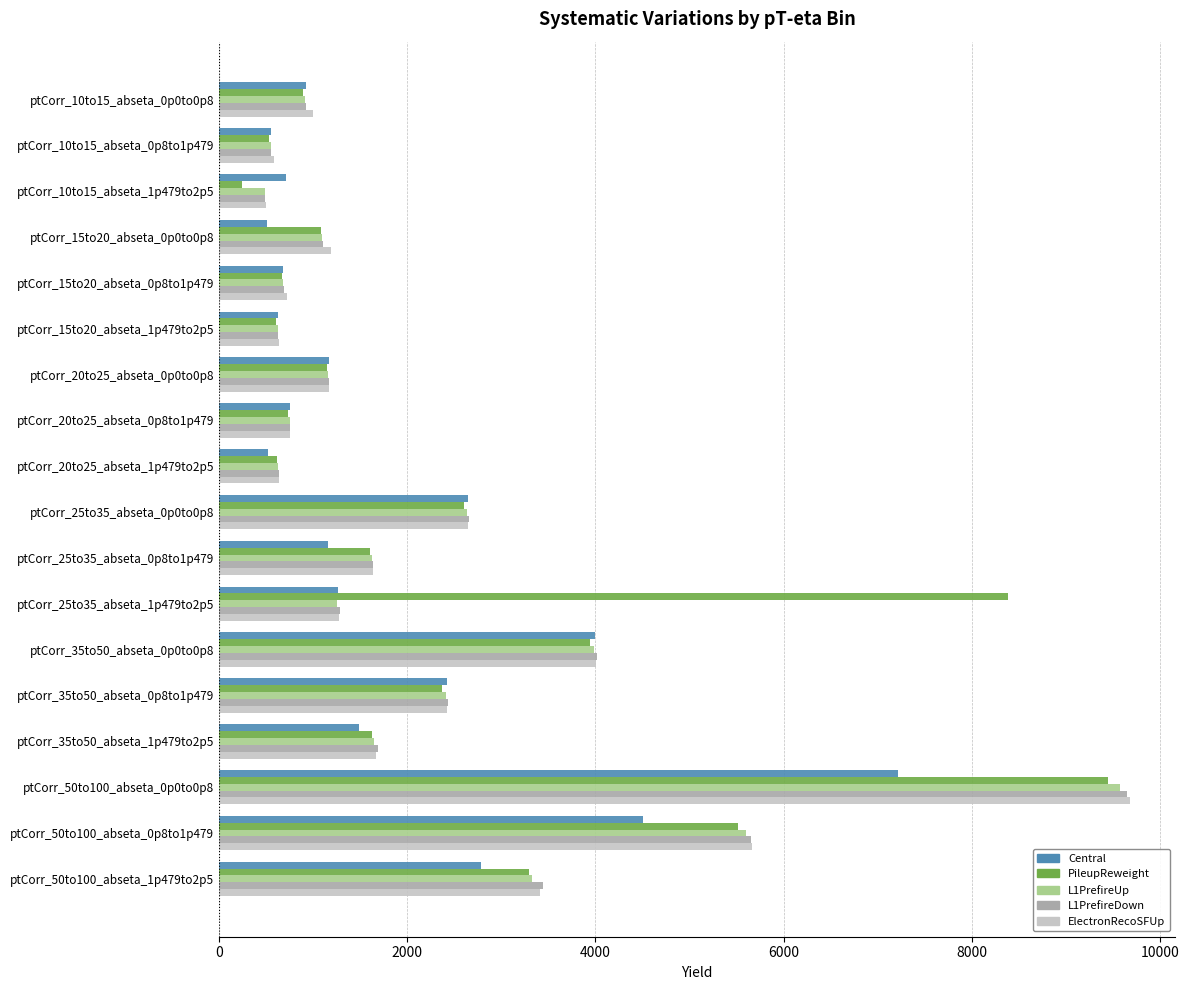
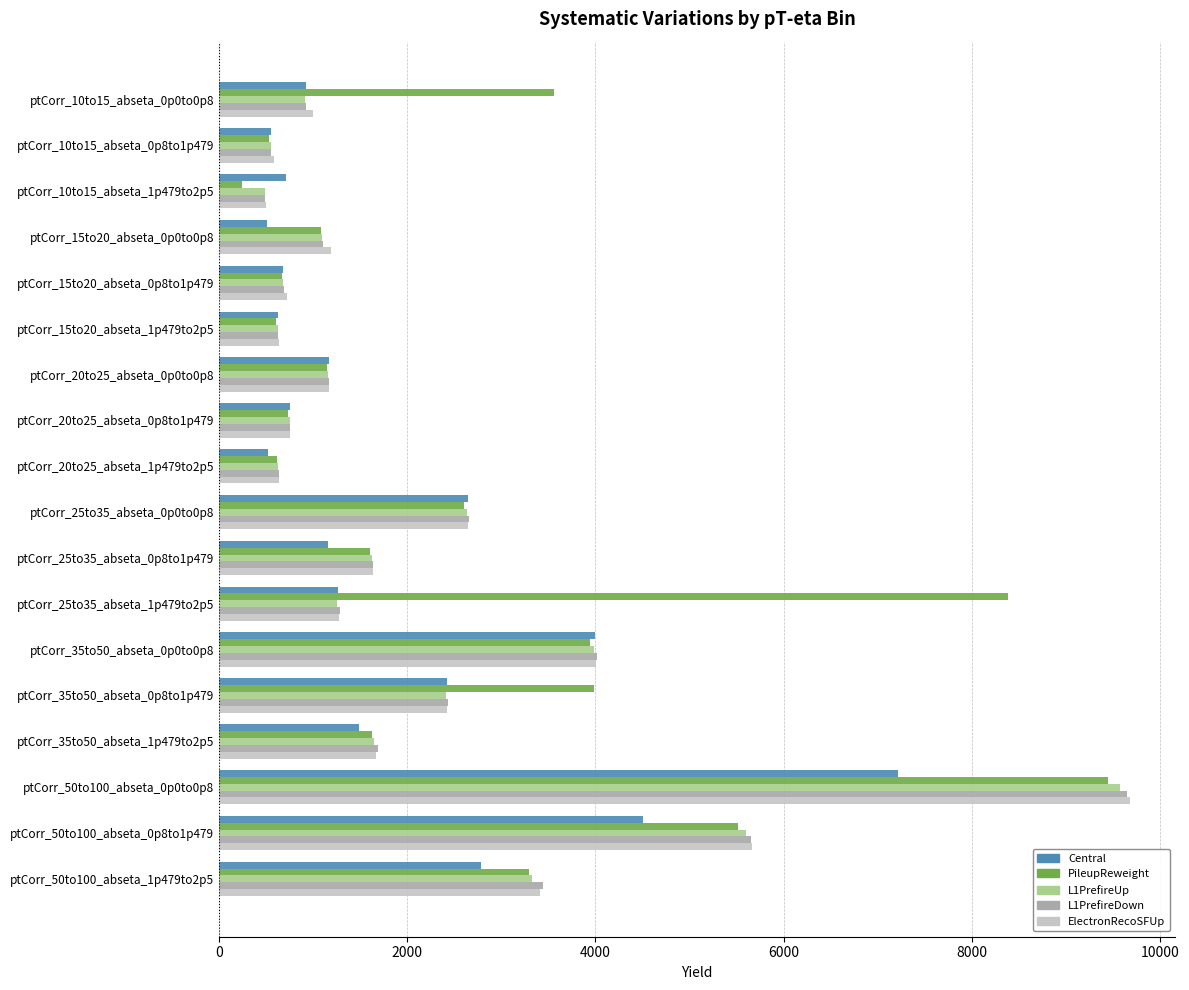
PileupReweight, ptCorr_10to15_abseta_0p0to0p8: 900 -> 3600
PileupReweight, ptCorr_35to50_abseta_0p8to1p479: 2400 -> 4000
